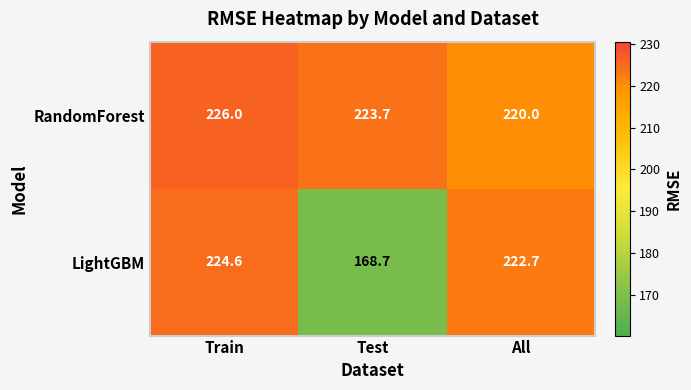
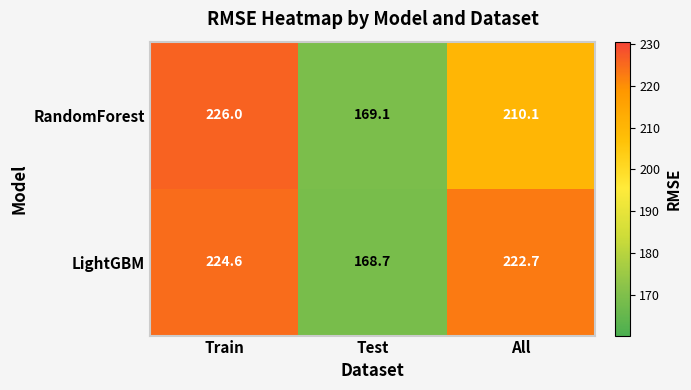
RandomForest, Test: 223.7 -> 169.1
RandomForest, All: 220.0 -> 210.1
